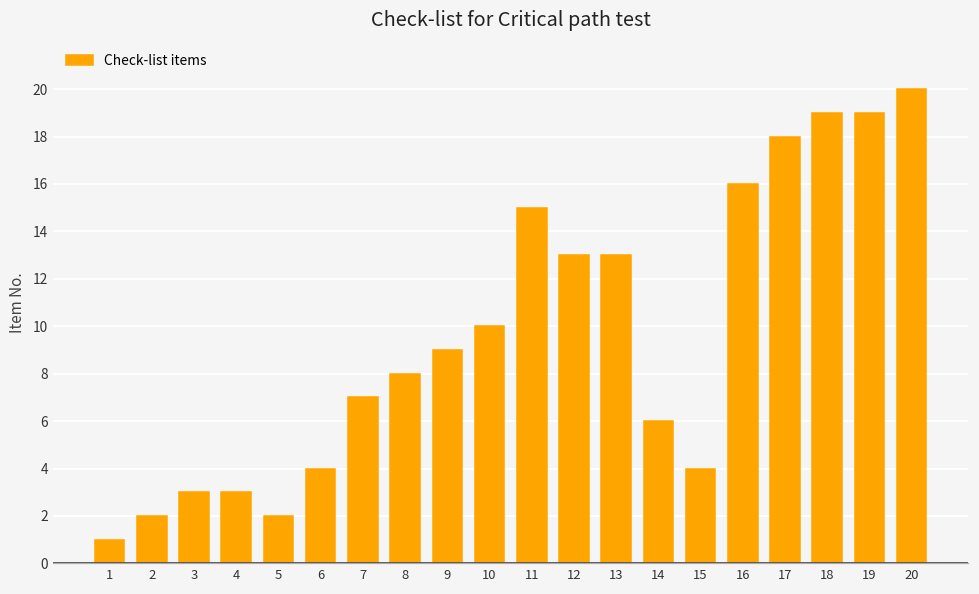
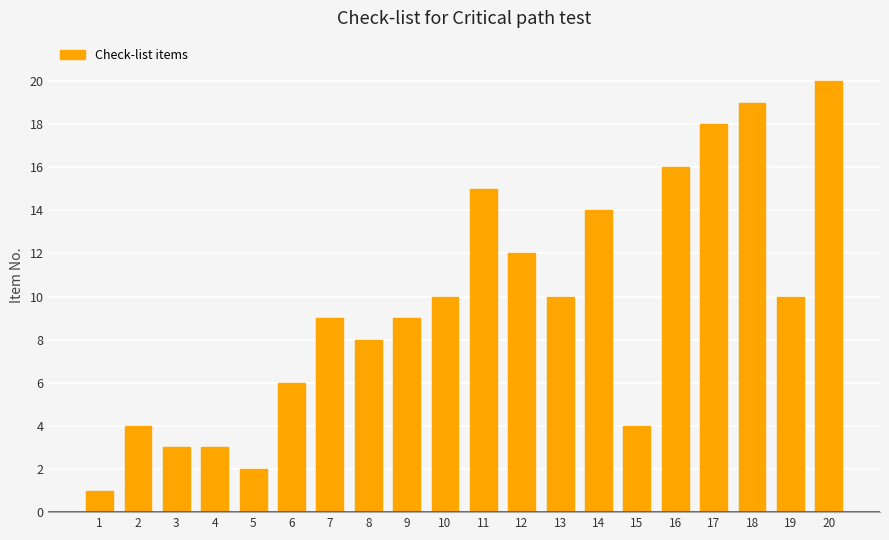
2: 2 -> 4
6: 4 -> 6
7: 7 -> 9
12: 13 -> 12
13: 13 -> 10
14: 6 -> 14
19: 19 -> 10
